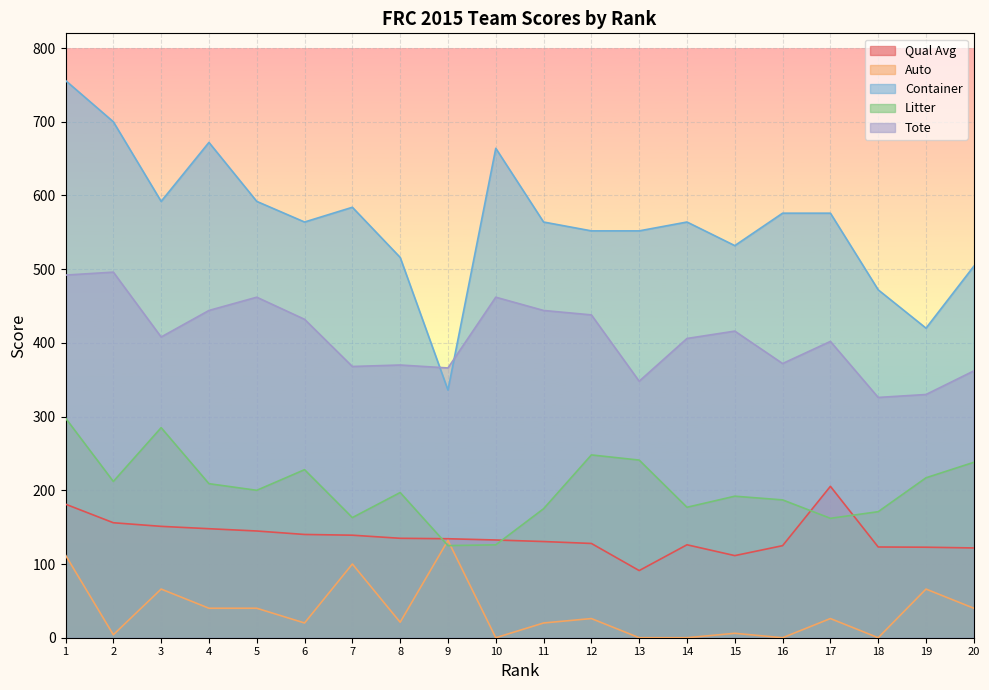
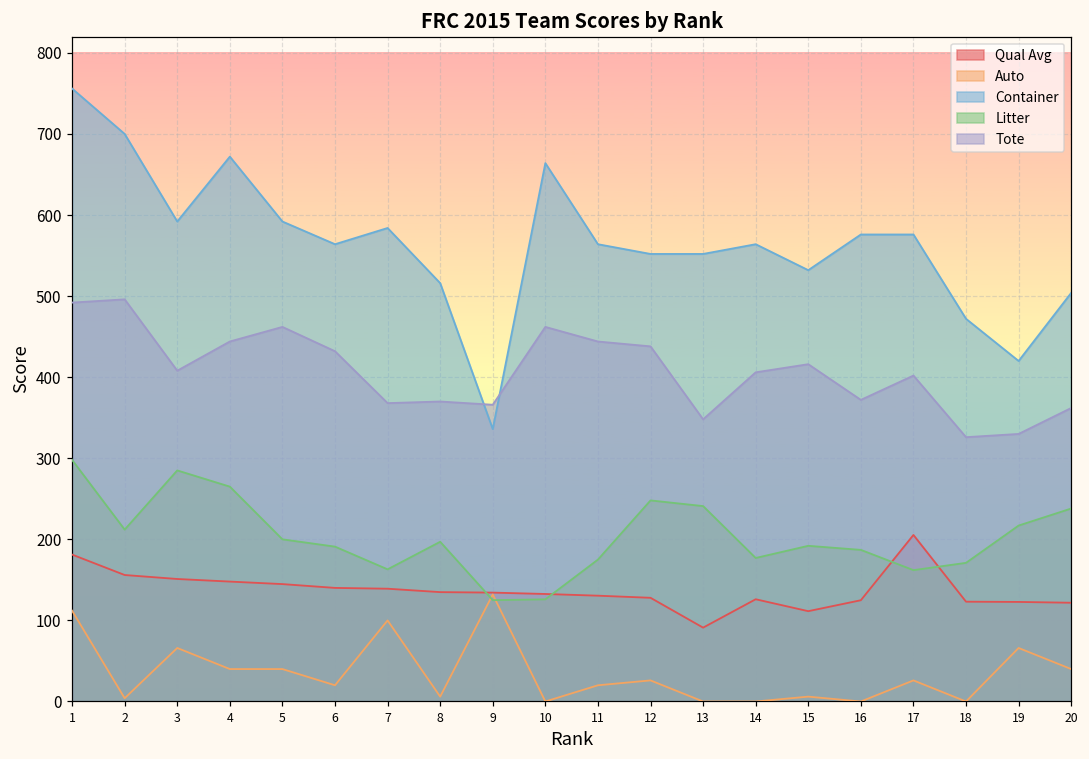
Litter, 4: 210 -> 270
Litter, 6: 230 -> 190
Auto, 8: 20 -> 10
